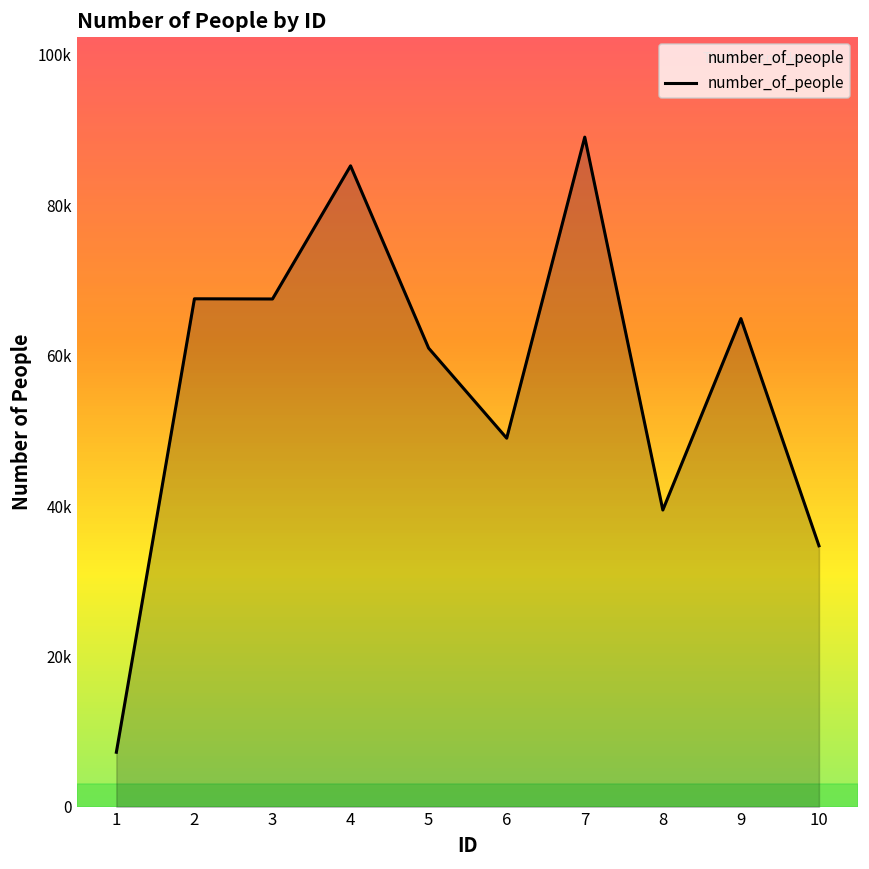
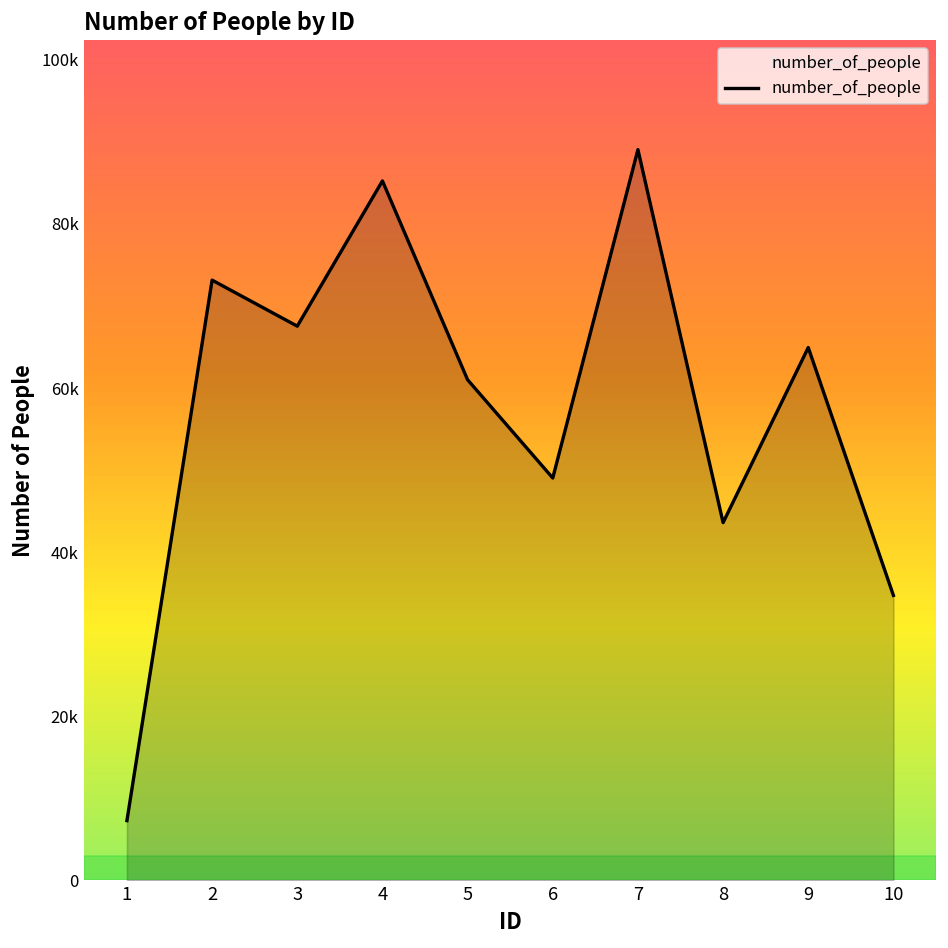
2: 68000 -> 73000
8: 39000 -> 44000
